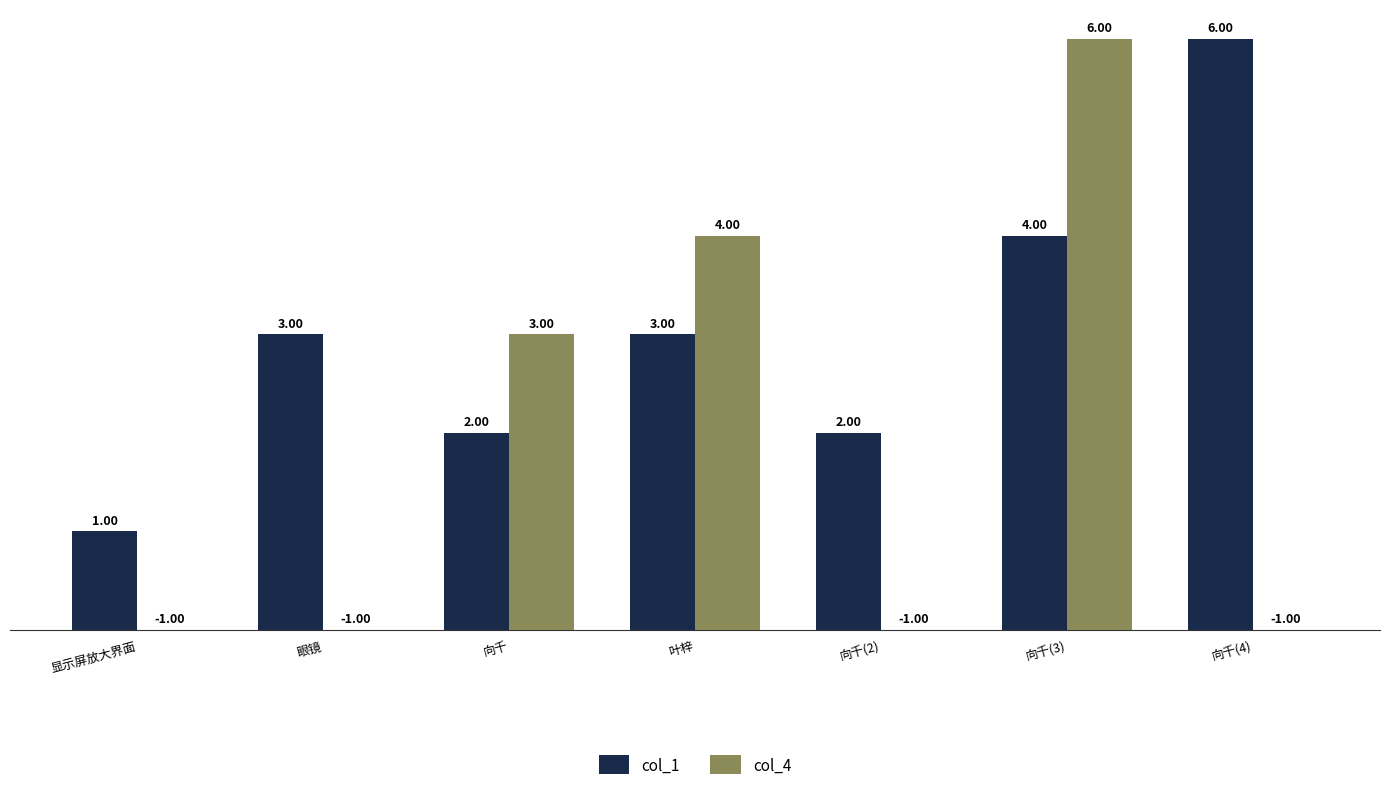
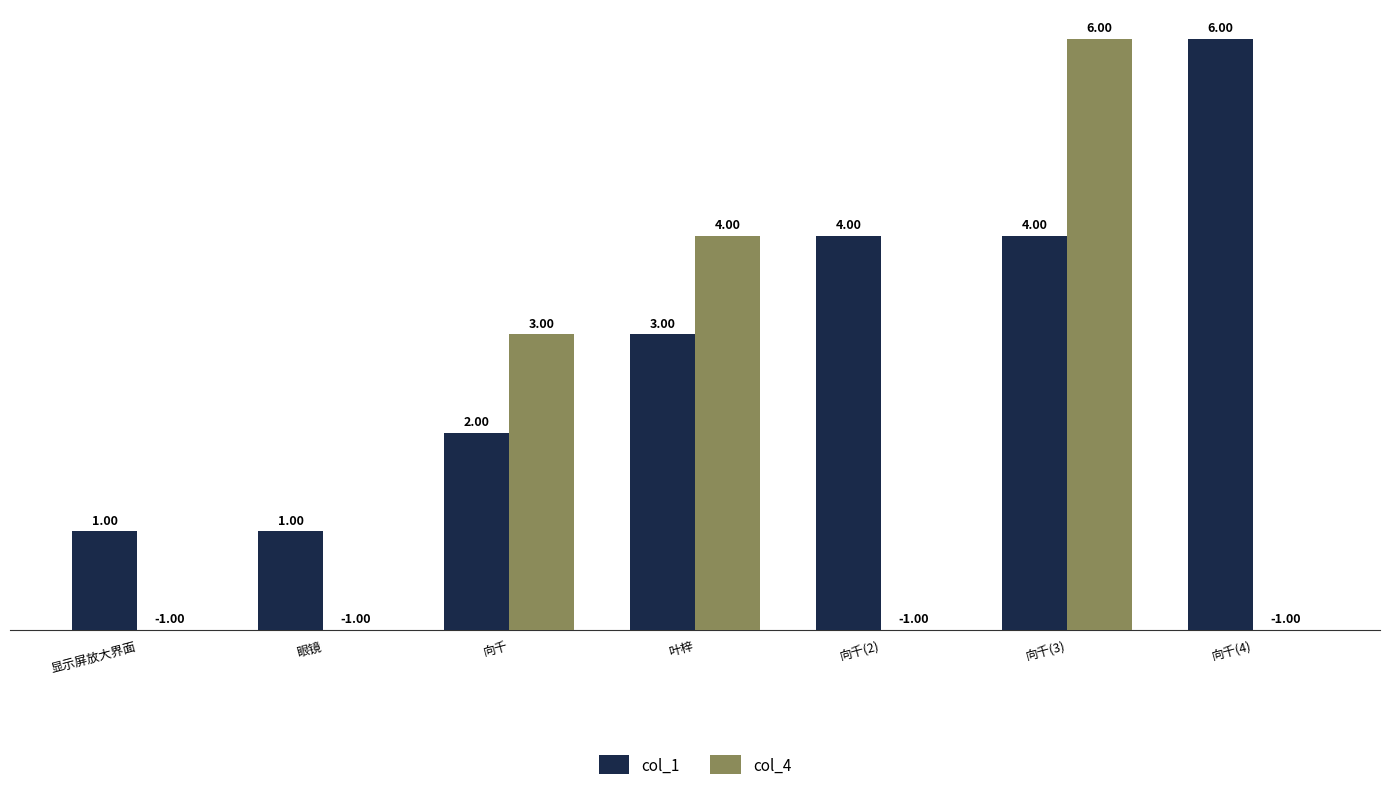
col_1, 眼镜: 3.00 -> 1.00
col_1, 向千(2): 2.00 -> 4.00
